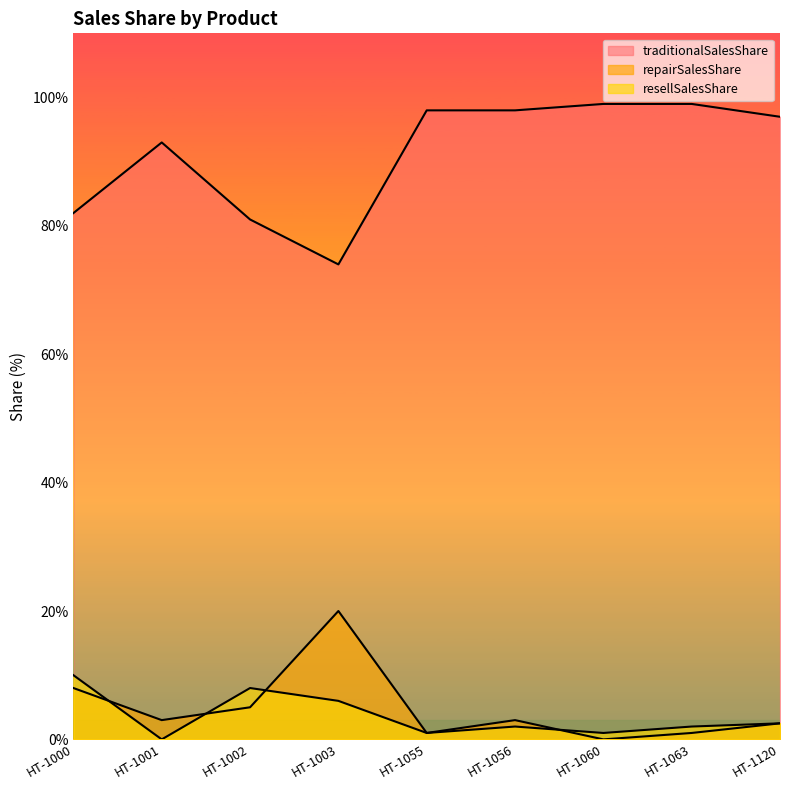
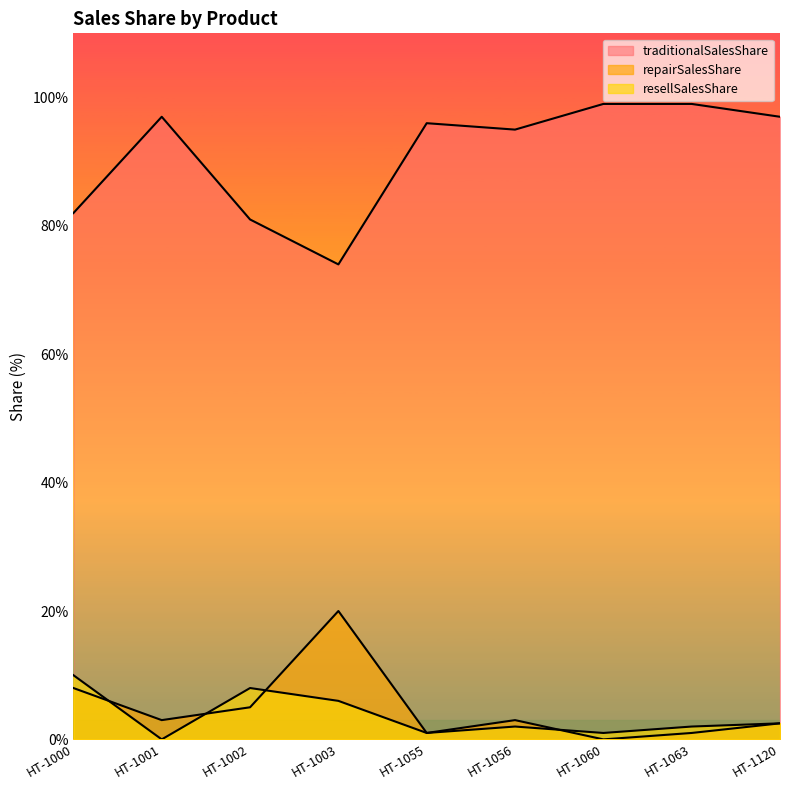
traditionalSalesShare, HT-1001: 93% -> 97%
traditionalSalesShare, HT-1055: 98% -> 96%
traditionalSalesShare, HT-1056: 98% -> 95%
